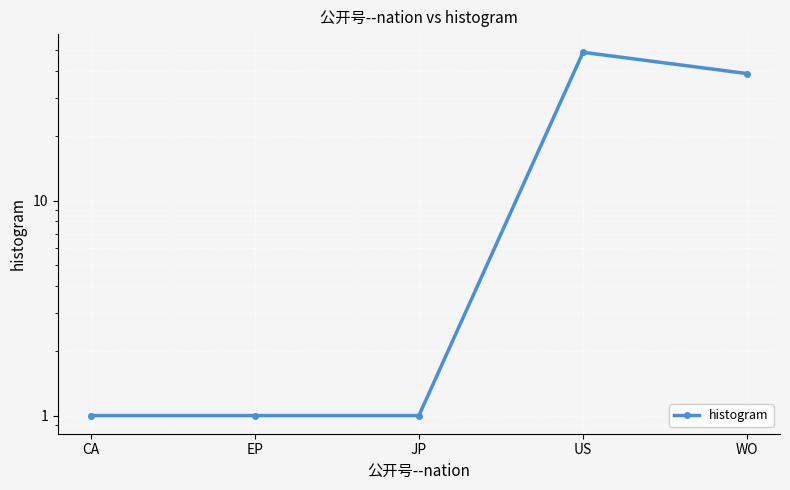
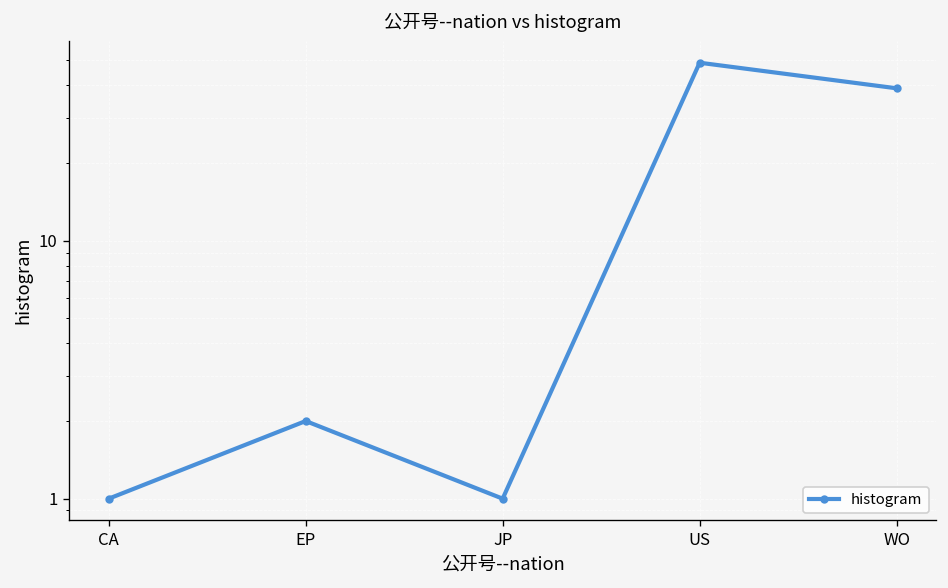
EP: 1 -> 2
